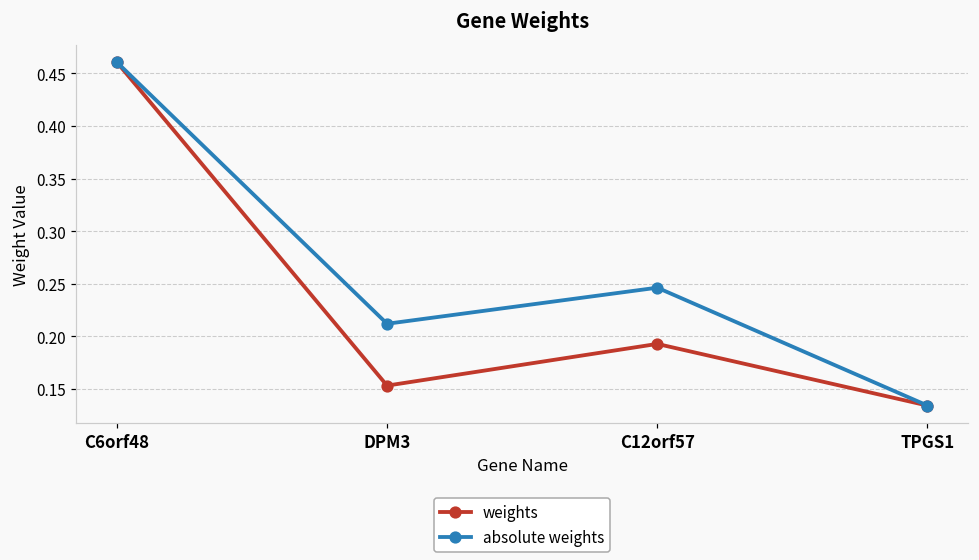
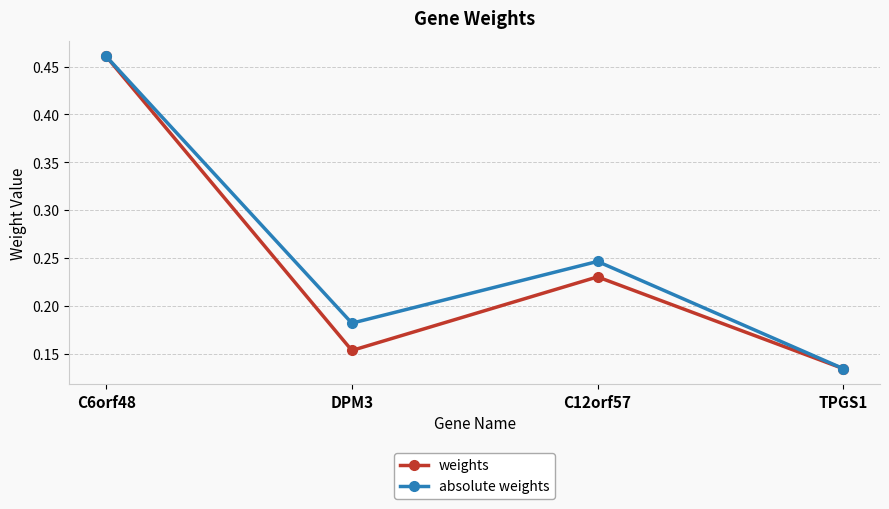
absolute weights, DPM3: 0.21 -> 0.18
weights, C12orf57: 0.19 -> 0.23
